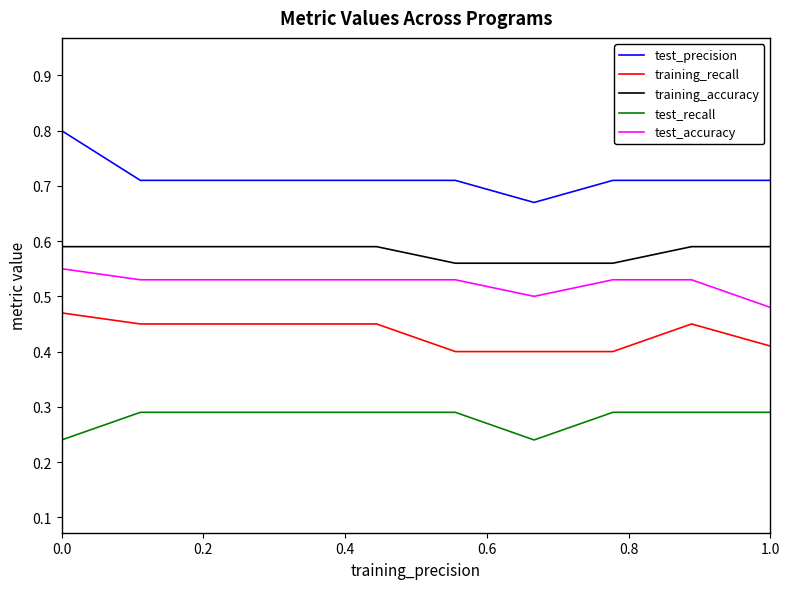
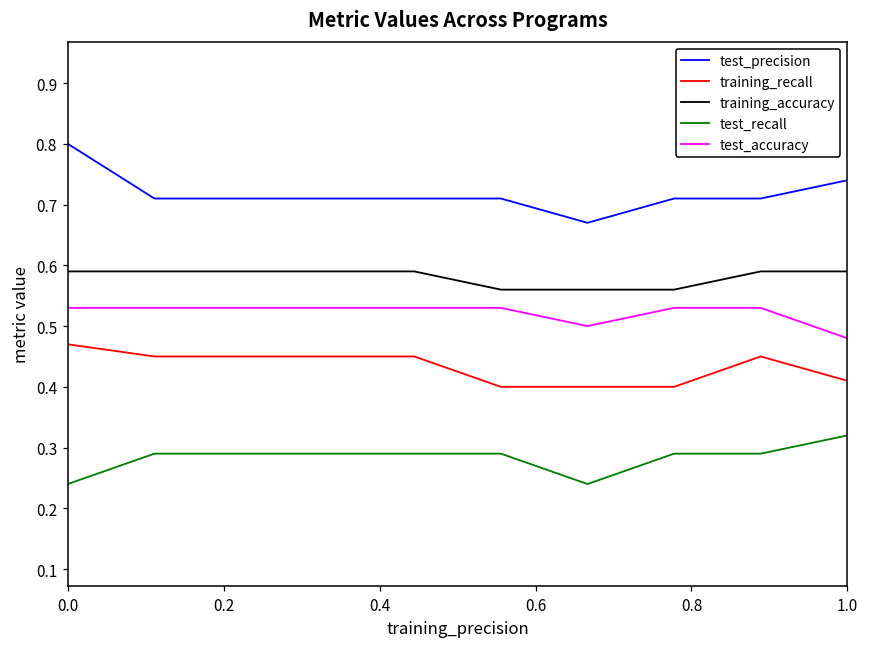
test_accuracy, 0.0: 0.55 -> 0.53
test_precision, 1.0: 0.71 -> 0.74
test_recall, 1.0: 0.29 -> 0.32
